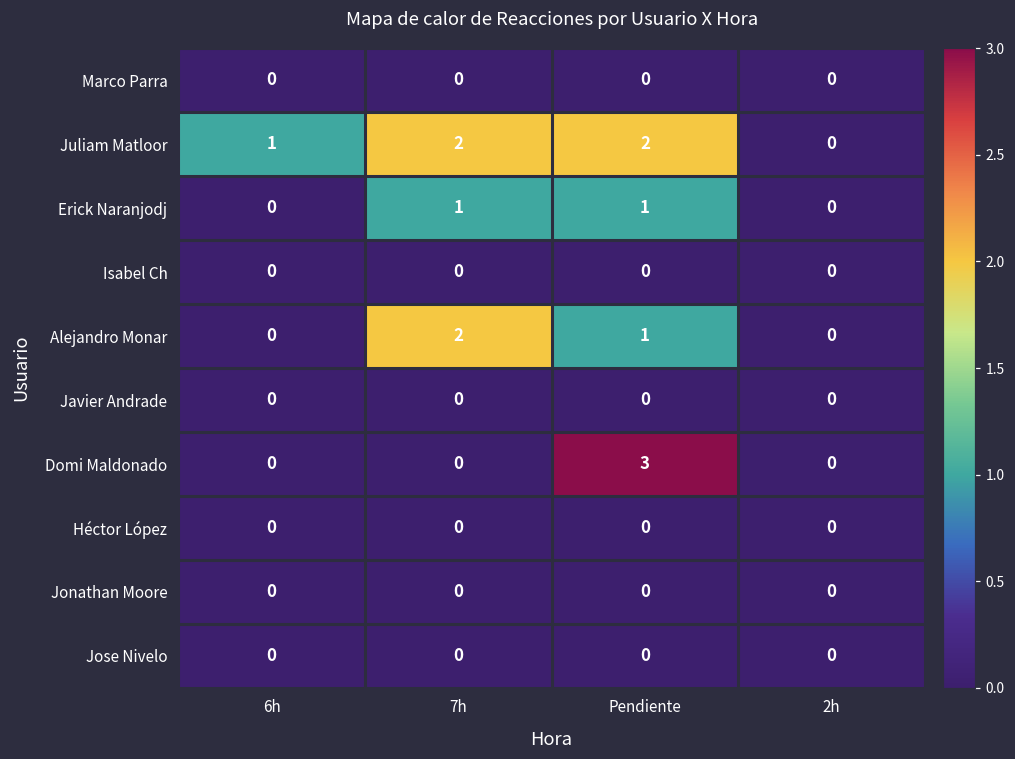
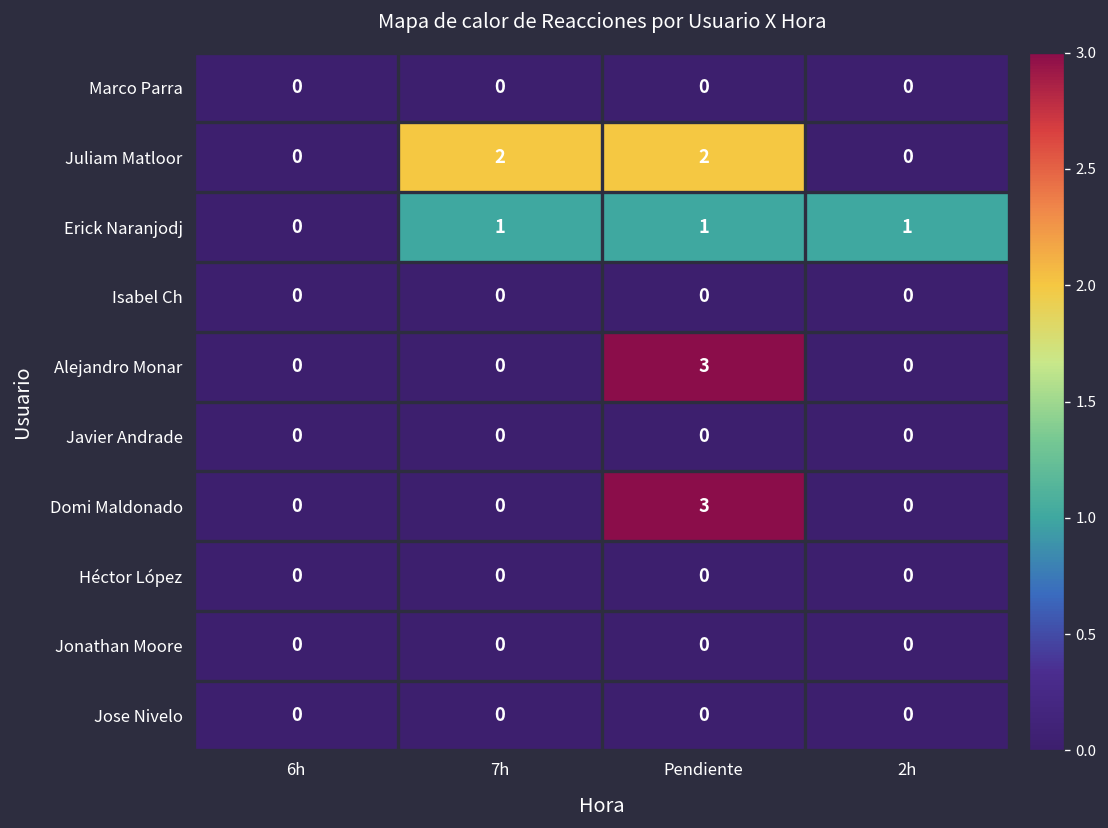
Juliam Matloor, 6h: 1 -> 0
Erick Naranjodj, 2h: 0 -> 1
Alejandro Monar, 7h: 2 -> 0
Alejandro Monar, Pendiente: 1 -> 3
